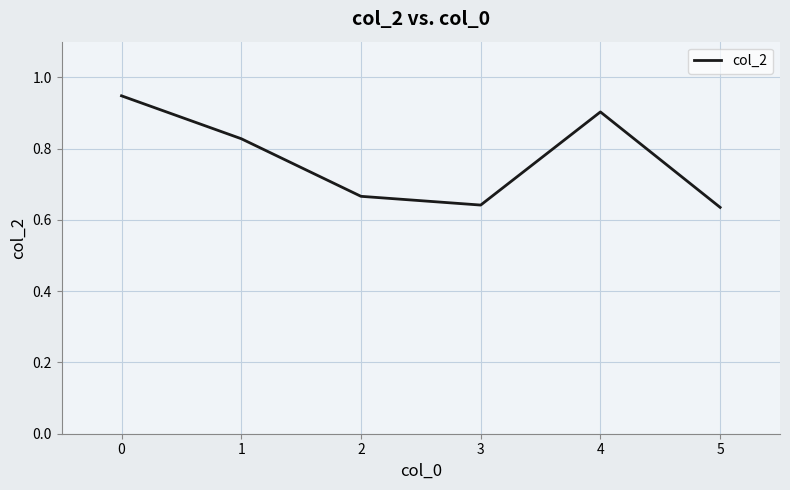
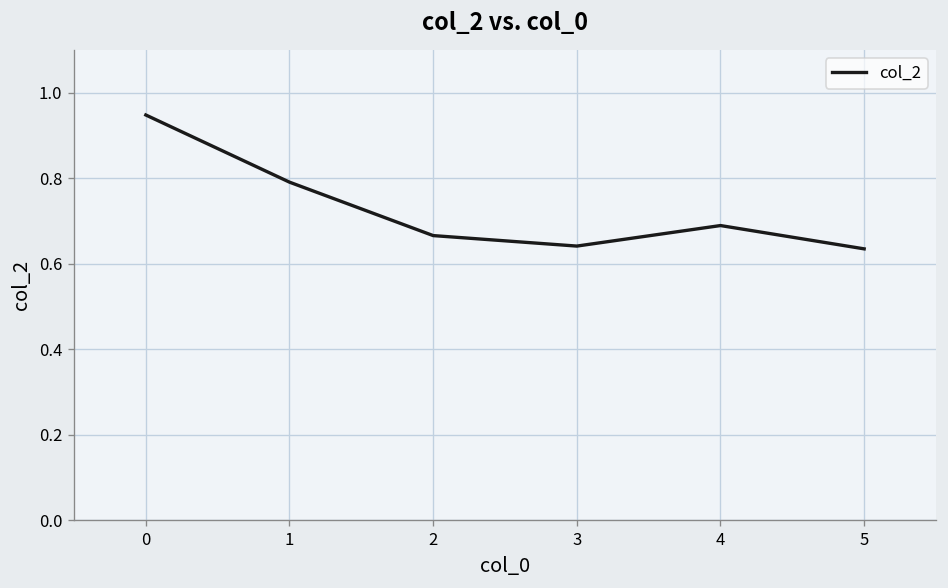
1: 0.83 -> 0.79
4: 0.90 -> 0.69
